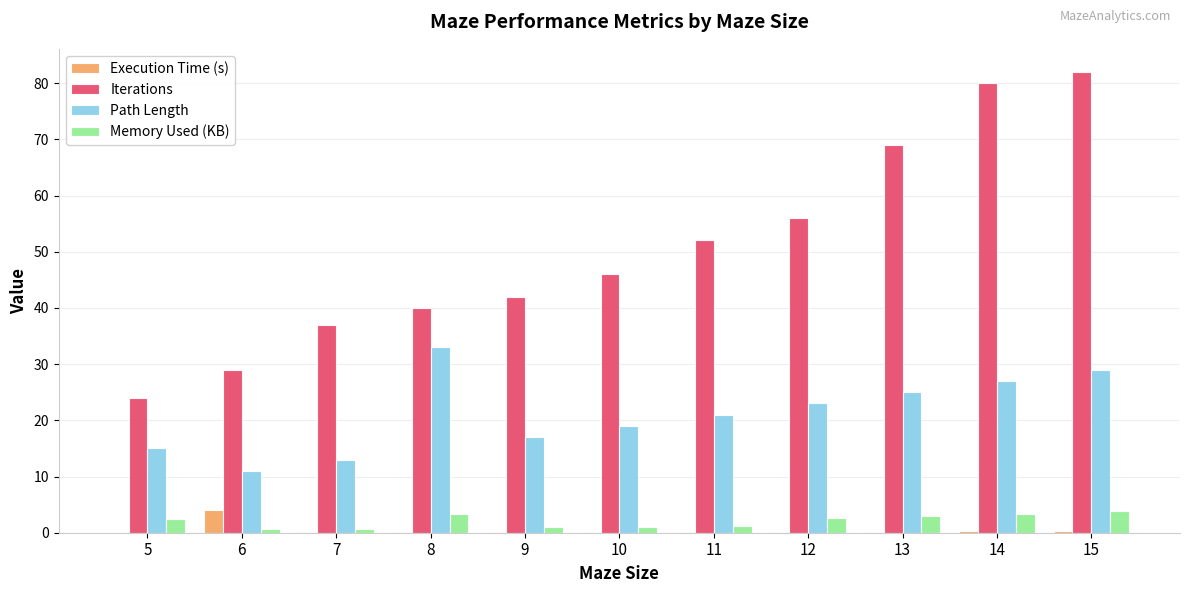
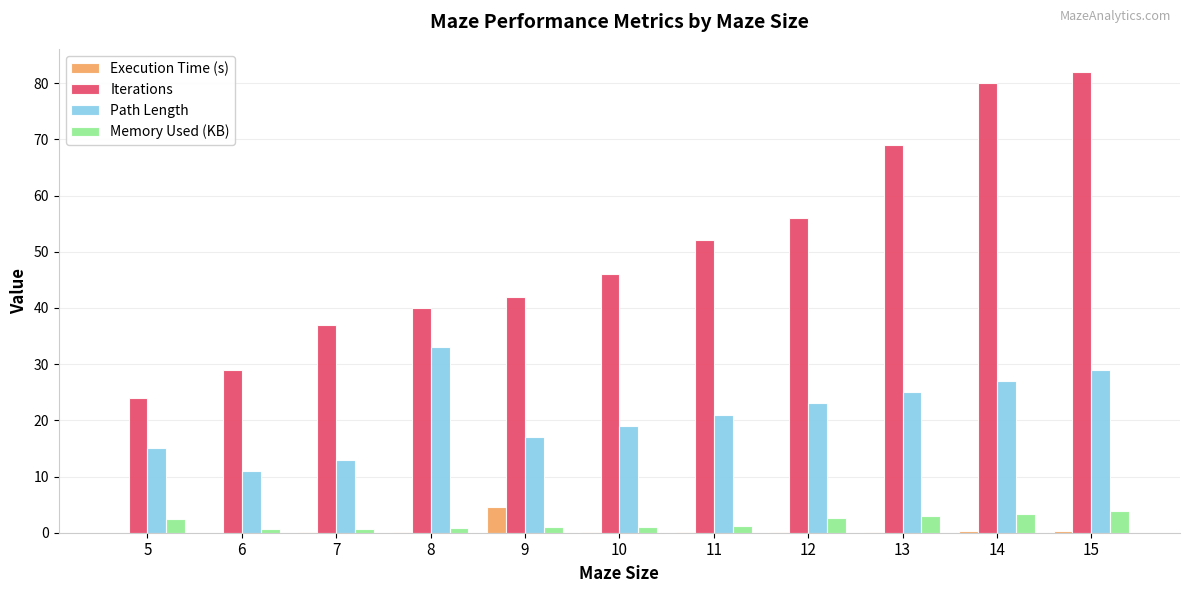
Execution Time (s), 6: 4 -> 0
Memory Used (KB), 8: 3 -> 1
Execution Time (s), 9: 0 -> 5
